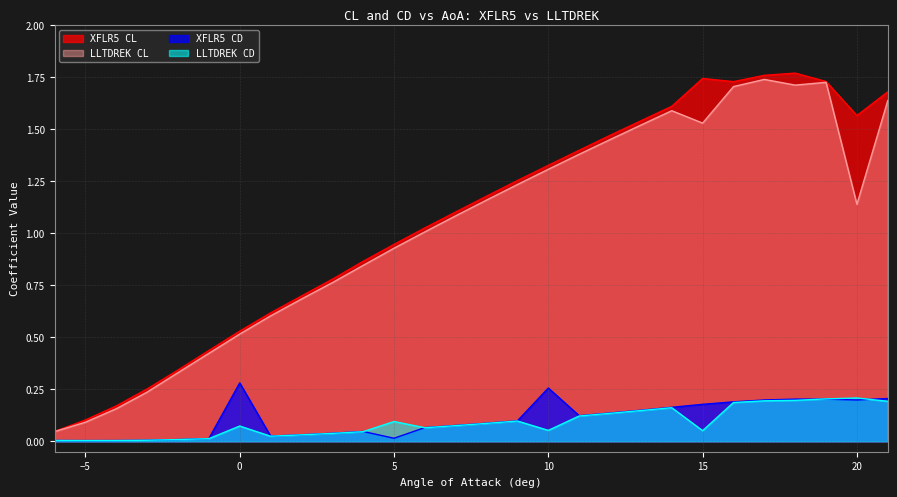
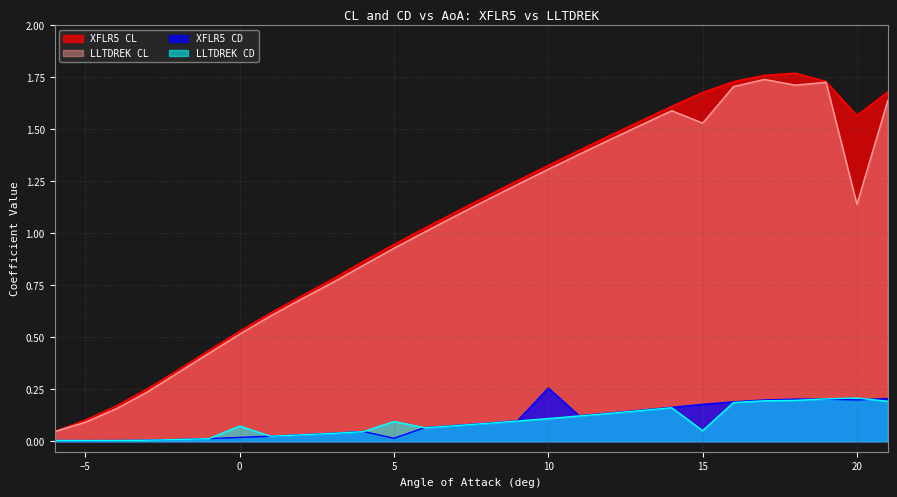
XFLR5 CD, 0: 0.28 -> 0.02
LLTDREK CD, 10: 0.05 -> 0.11
XFLR5 CL, 15: 1.74 -> 1.68
